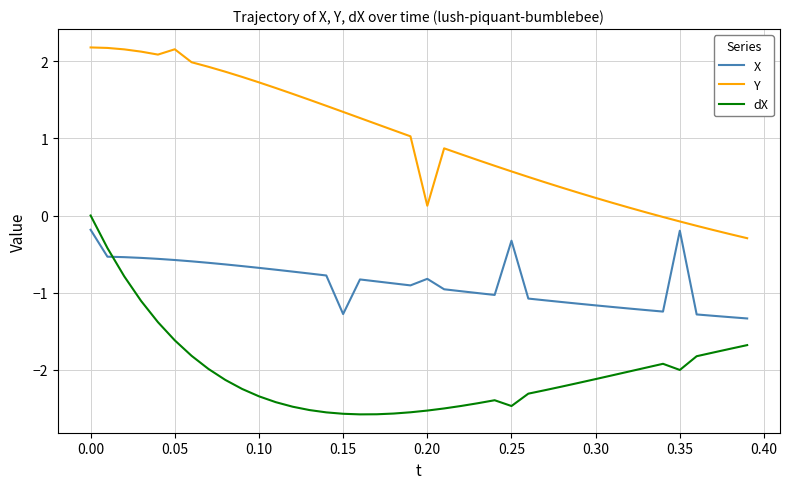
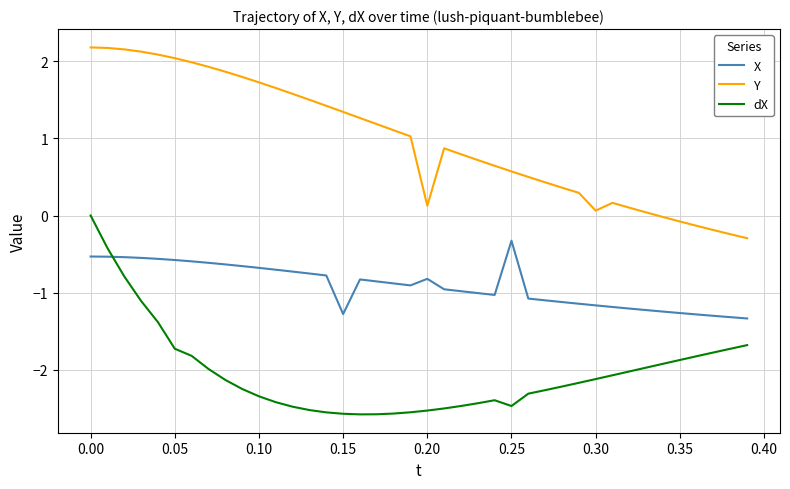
X, 0.00: -0.2 -> -0.5
Y, 0.05: 2.2 -> 2.0
dX, 0.05: -1.6 -> -1.7
Y, 0.30: 0.2 -> 0.1
X, 0.35: -0.2 -> -1.3
dX, 0.35: -2.0 -> -1.9
